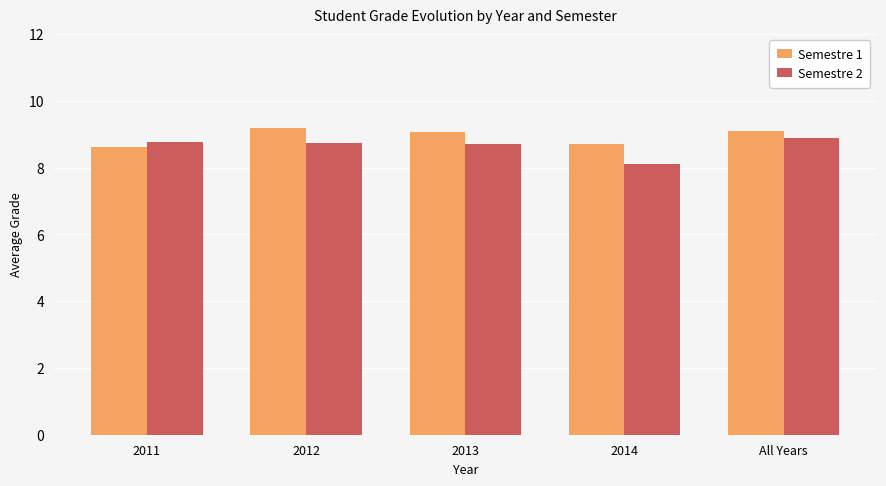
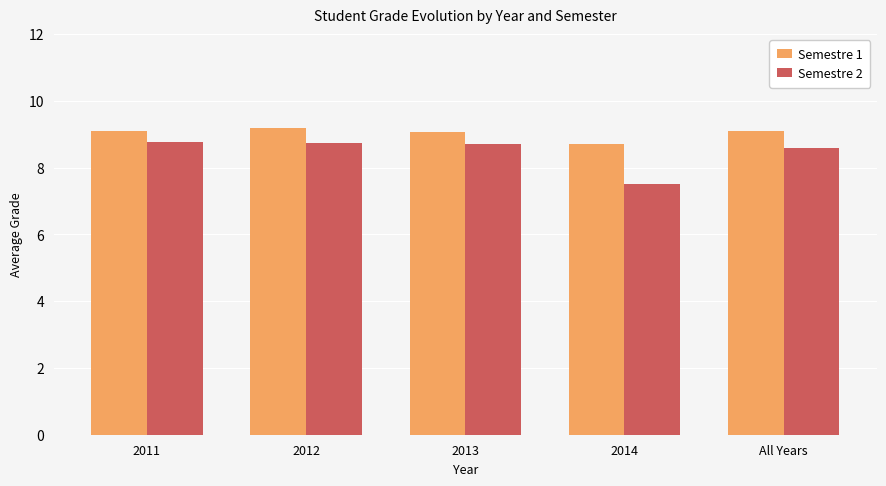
Semestre 1, 2011: 8.6 -> 9.1
Semestre 2, 2014: 8.1 -> 7.5
Semestre 2, All Years: 8.9 -> 8.6
